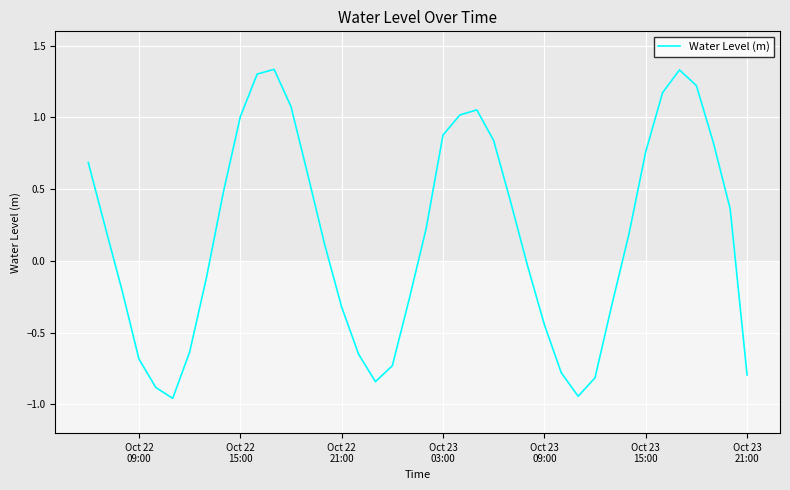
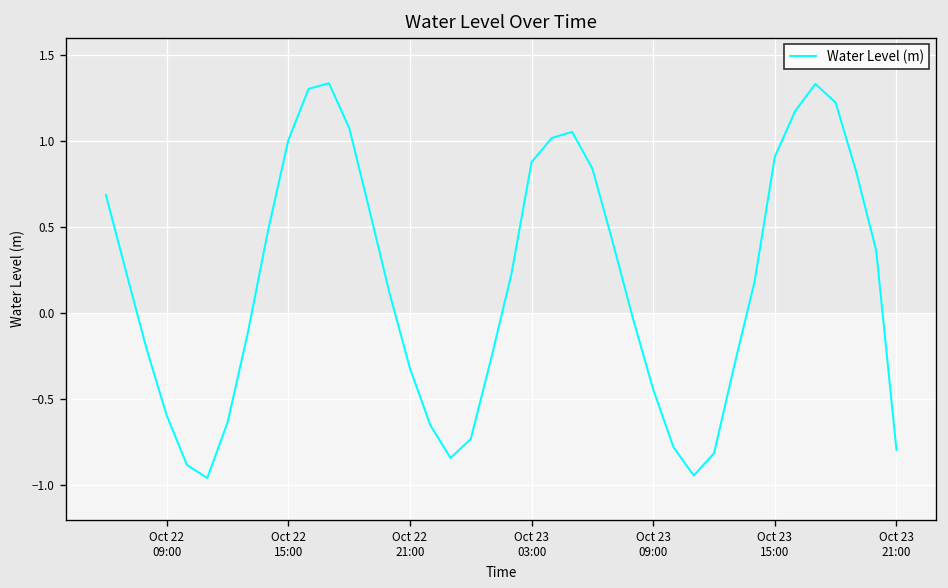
Oct 22 09:00: -0.68 -> -0.59
Oct 23 15:00: 0.76 -> 0.91
